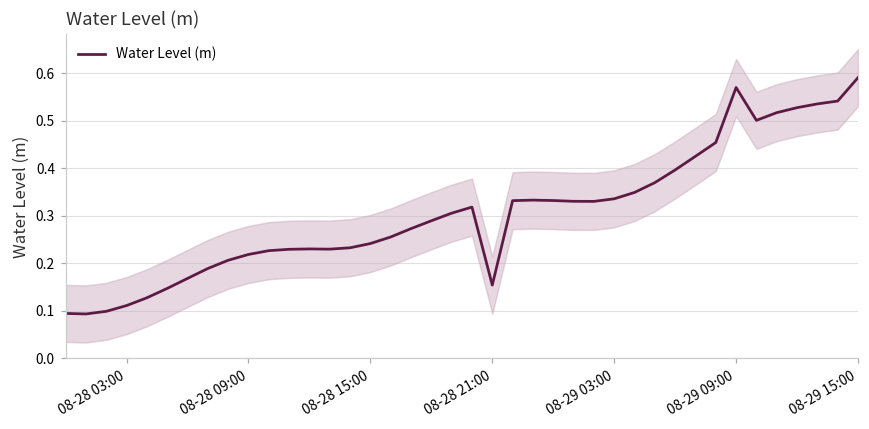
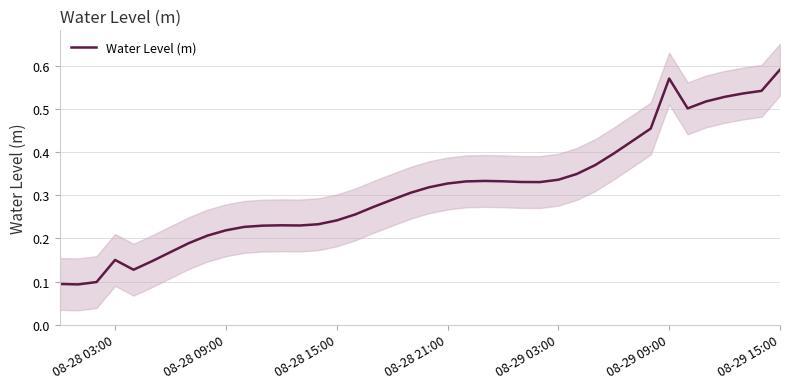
Water Level (m), 08-28 03:00: 0.11 -> 0.15
Water Level (m), 08-28 21:00: 0.15 -> 0.33
